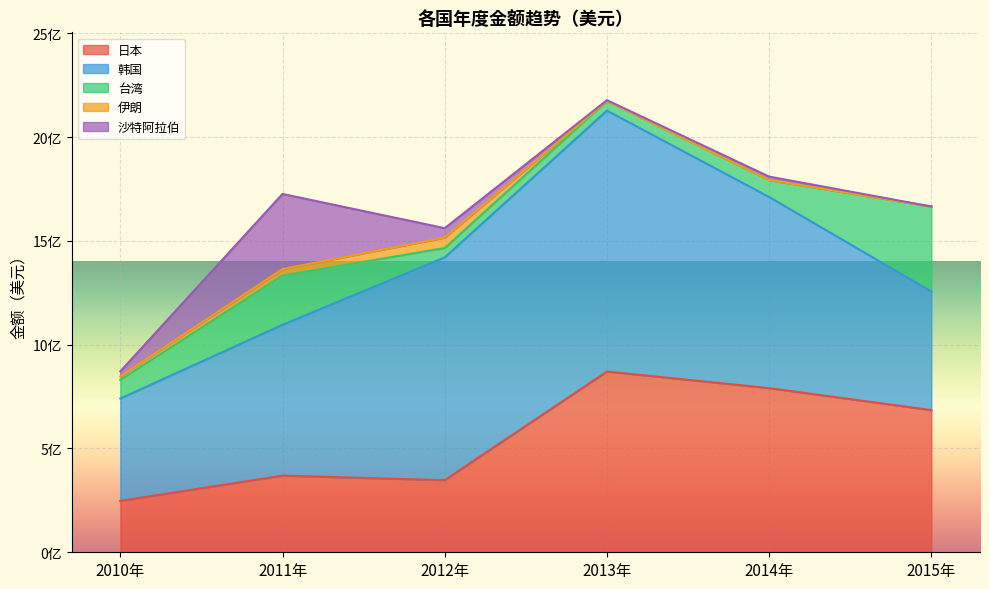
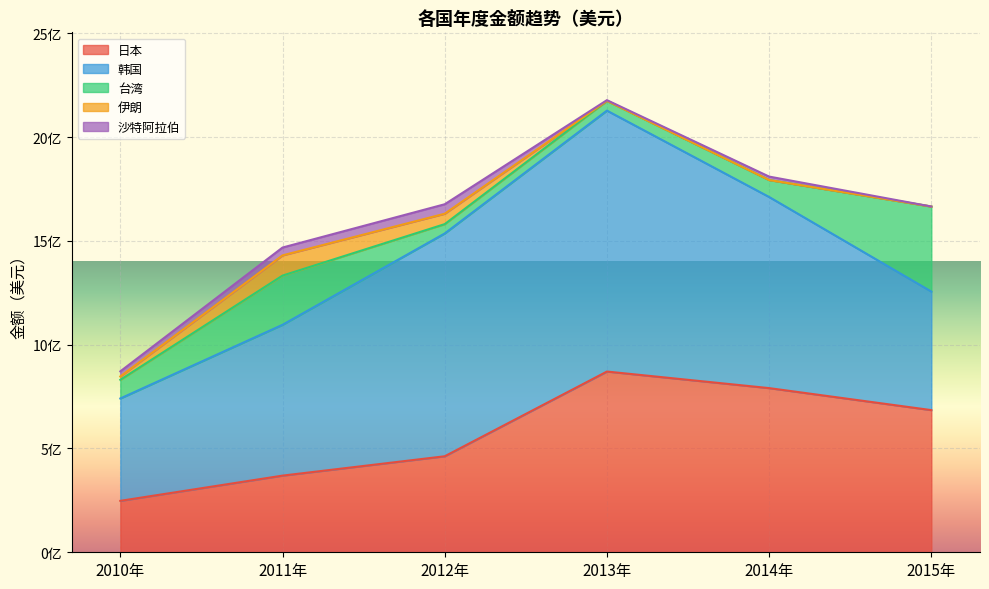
伊朗, 2011年: 0.3亿 -> 1.0亿
沙特阿拉伯, 2011年: 3.6亿 -> 0.4亿
日本, 2012年: 3.5亿 -> 4.6亿
